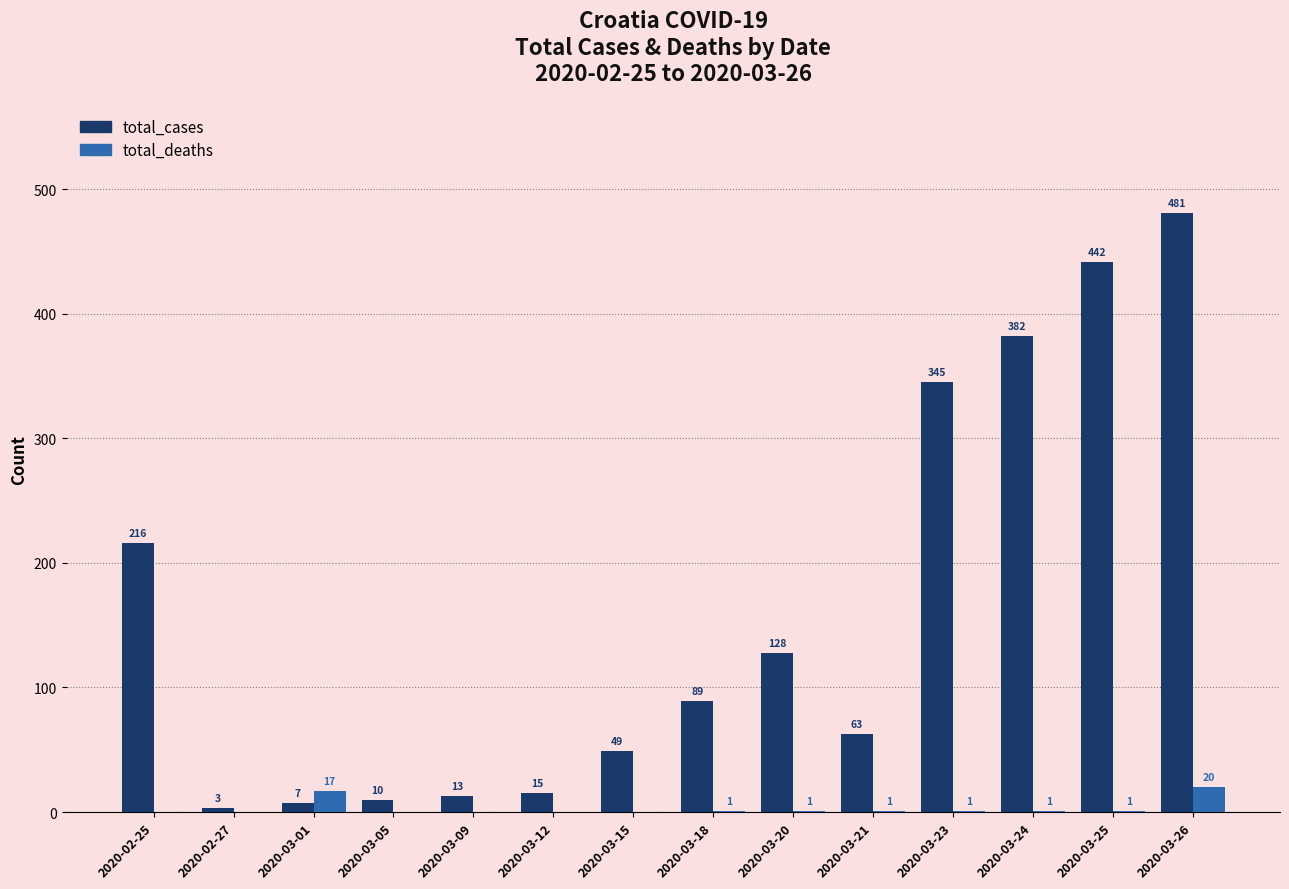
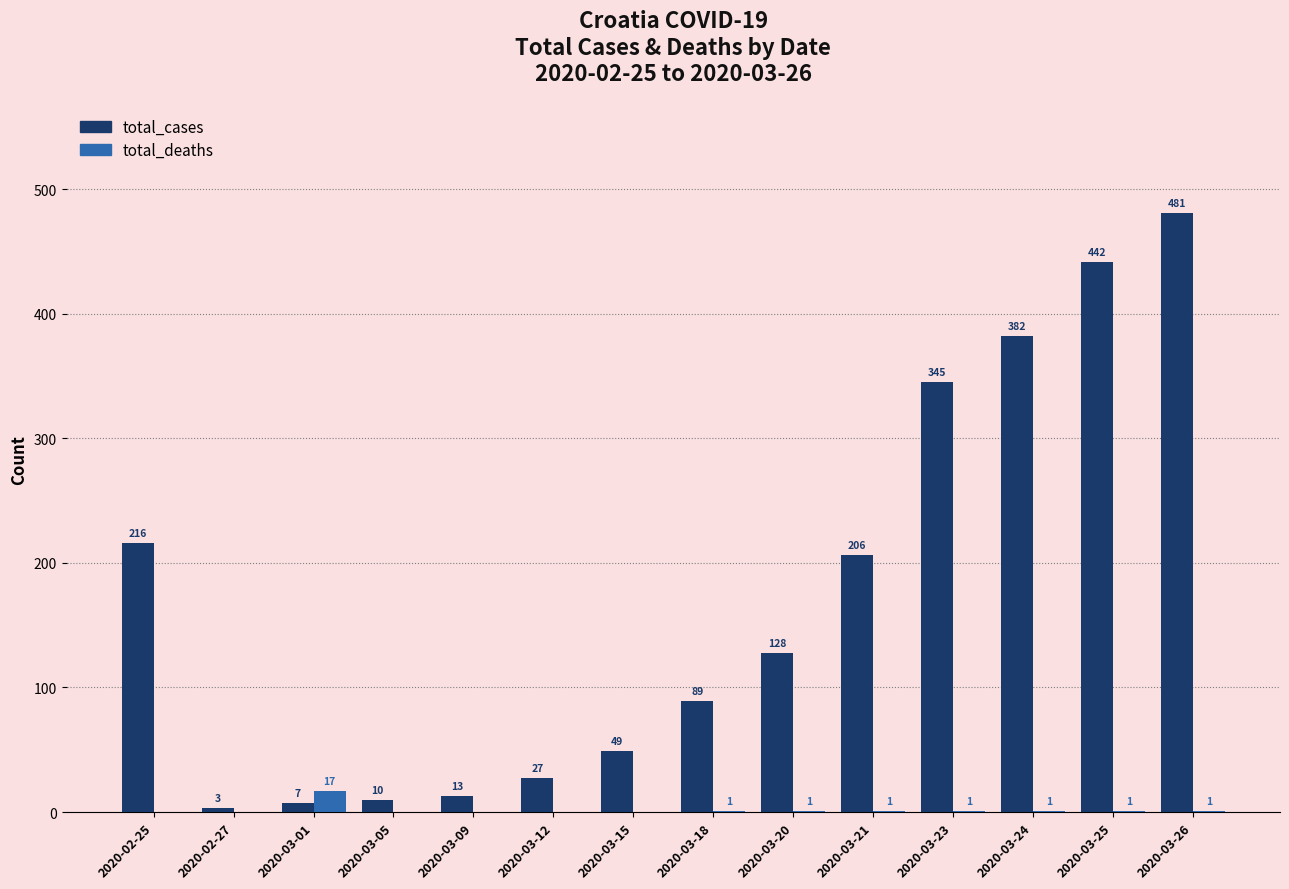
total_cases, 2020-03-12: 15 -> 27
total_cases, 2020-03-21: 63 -> 206
total_deaths, 2020-03-26: 20 -> 1
